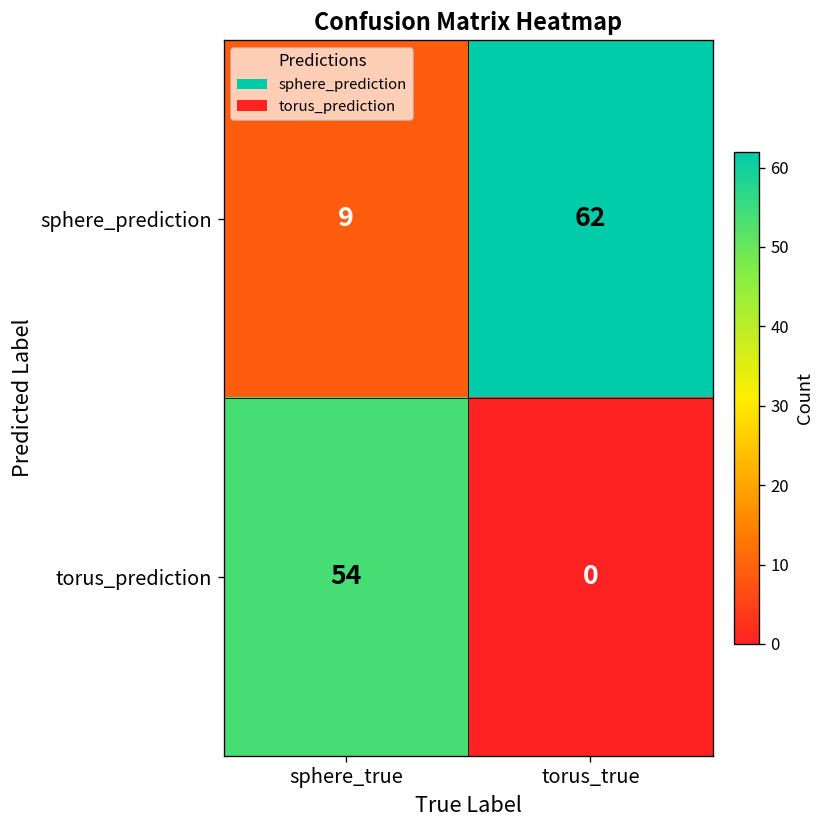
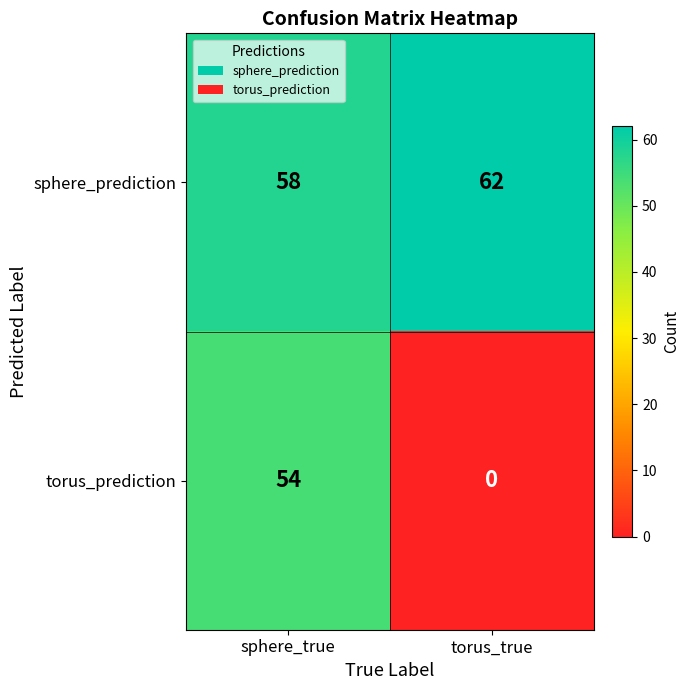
sphere_prediction, sphere_true: 9 -> 58
